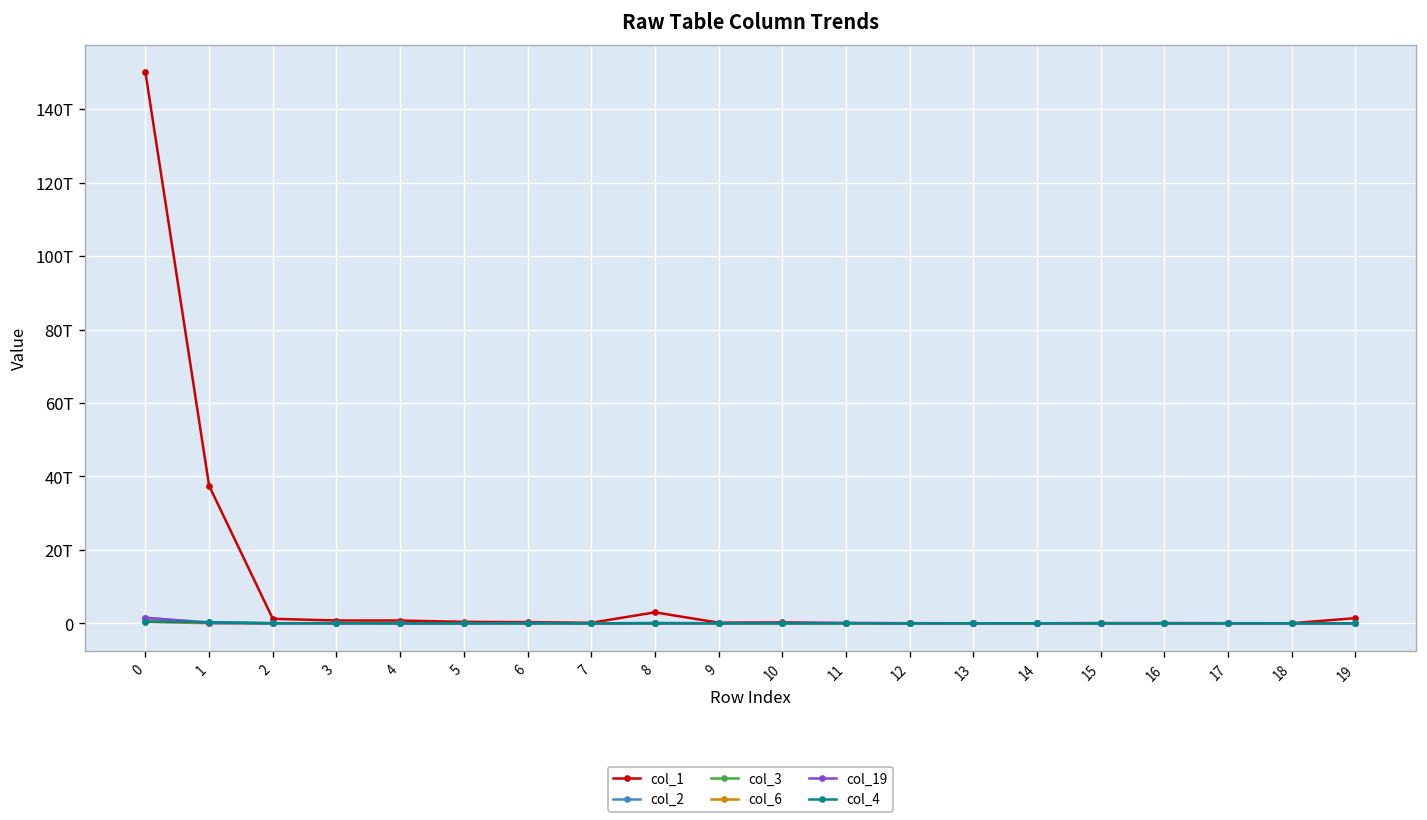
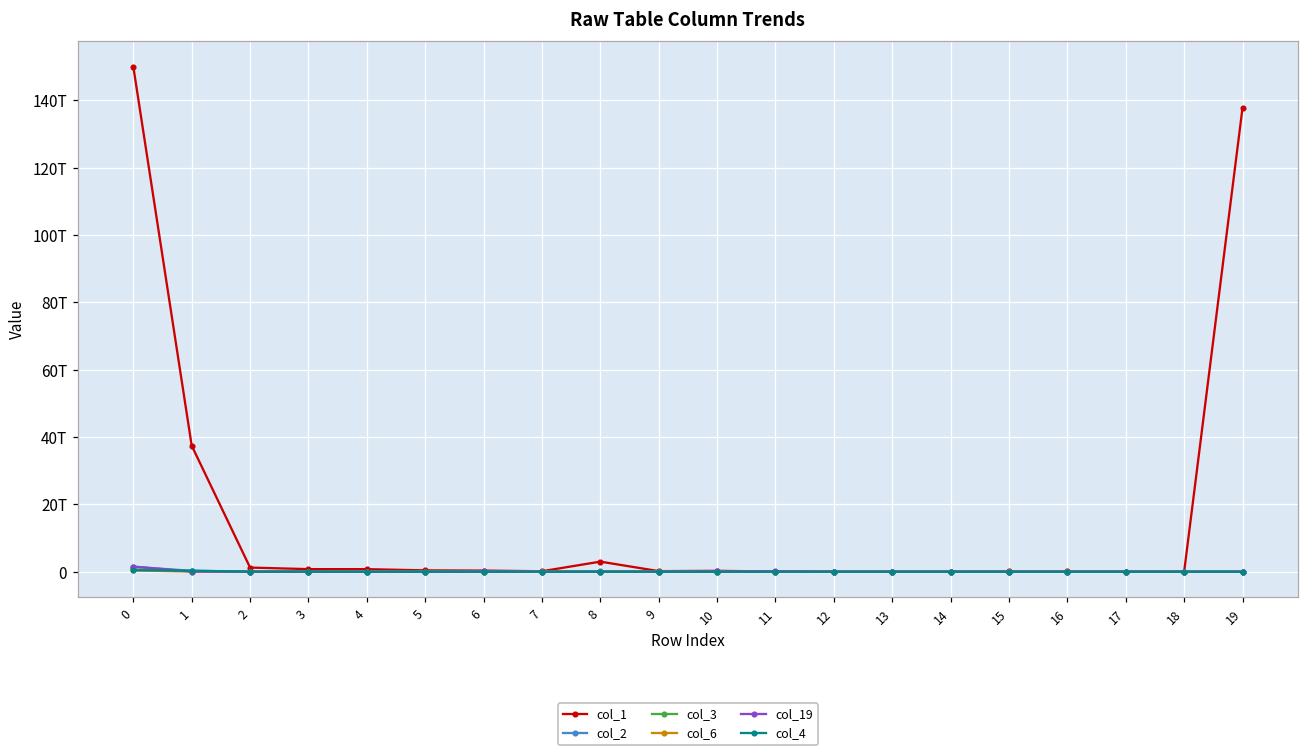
col_1, 19: 1T -> 138T
